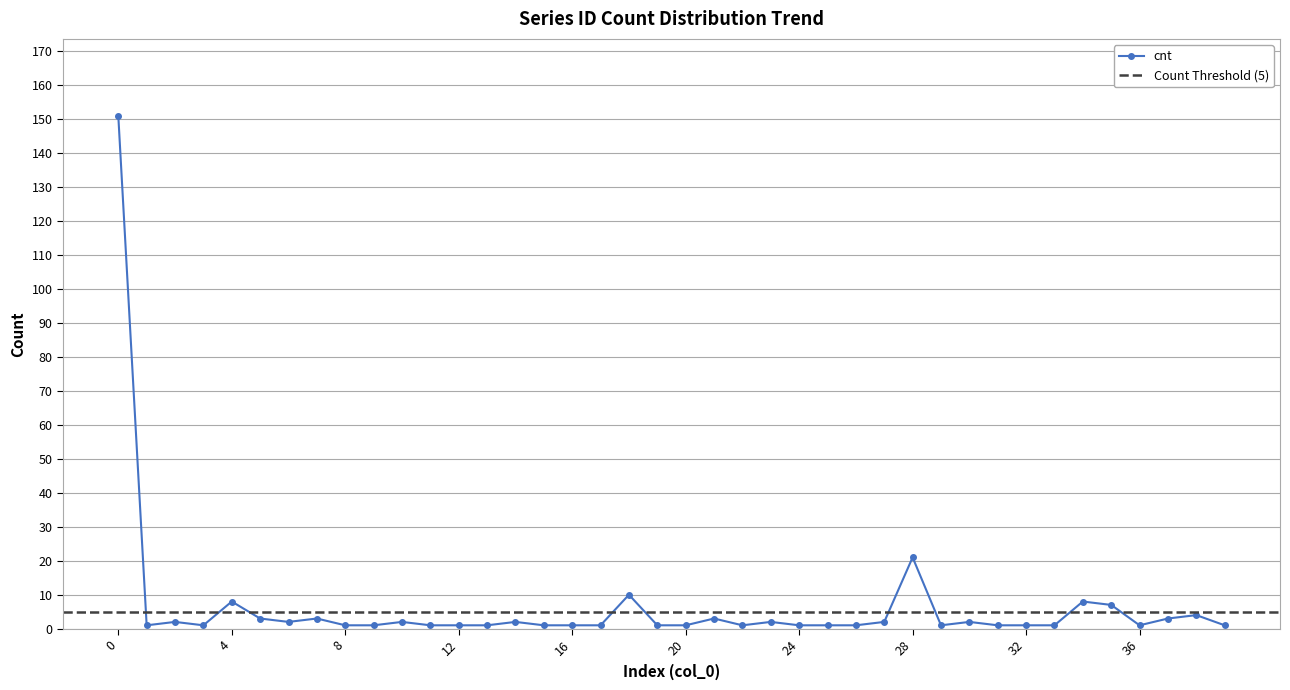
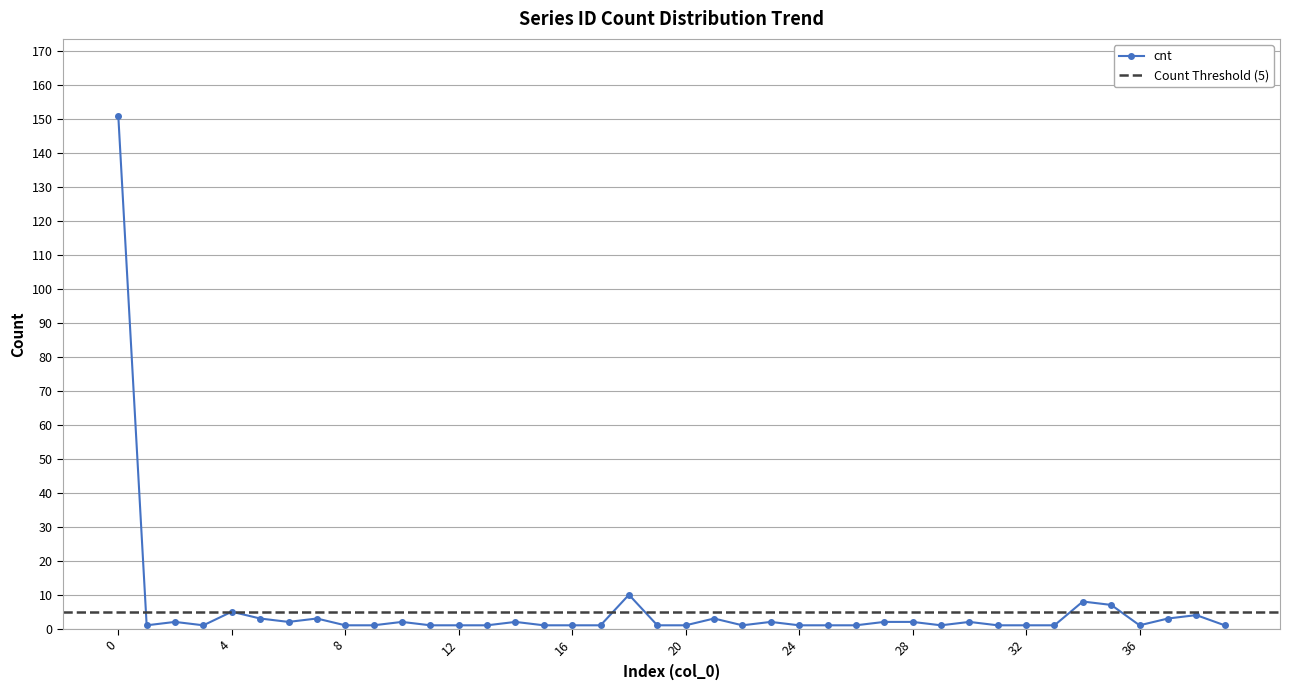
4: 8 -> 5
28: 21 -> 2
